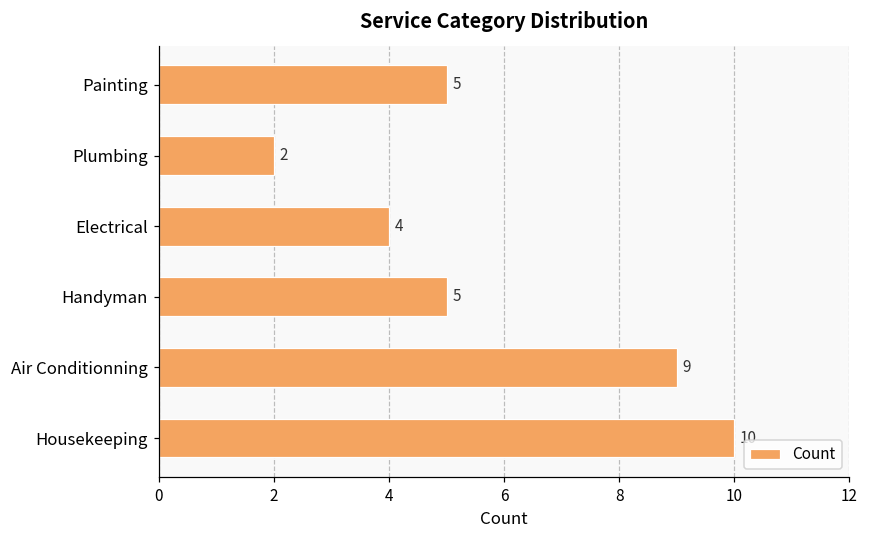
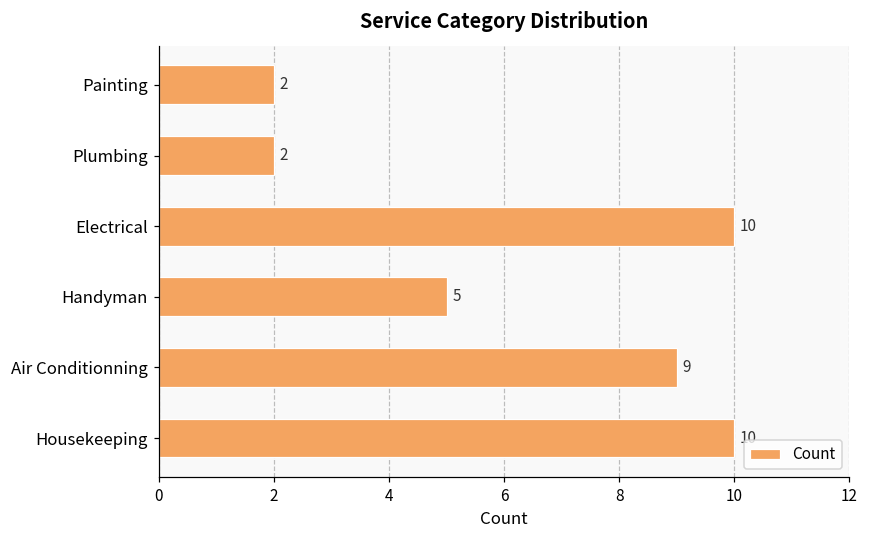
Painting: 5 -> 2
Electrical: 4 -> 10
